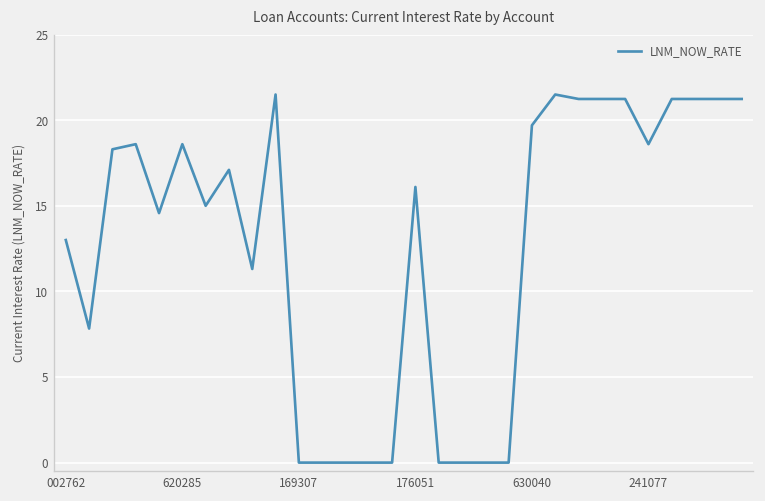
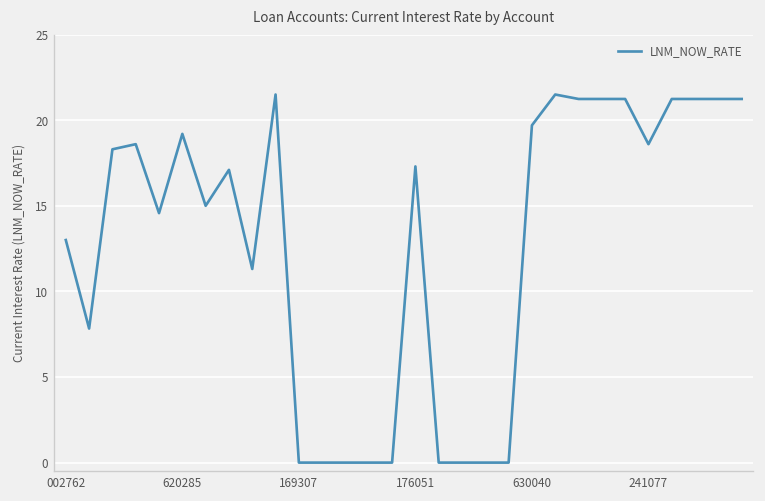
620285: 18.6 -> 19.2
176051: 16.1 -> 17.3
